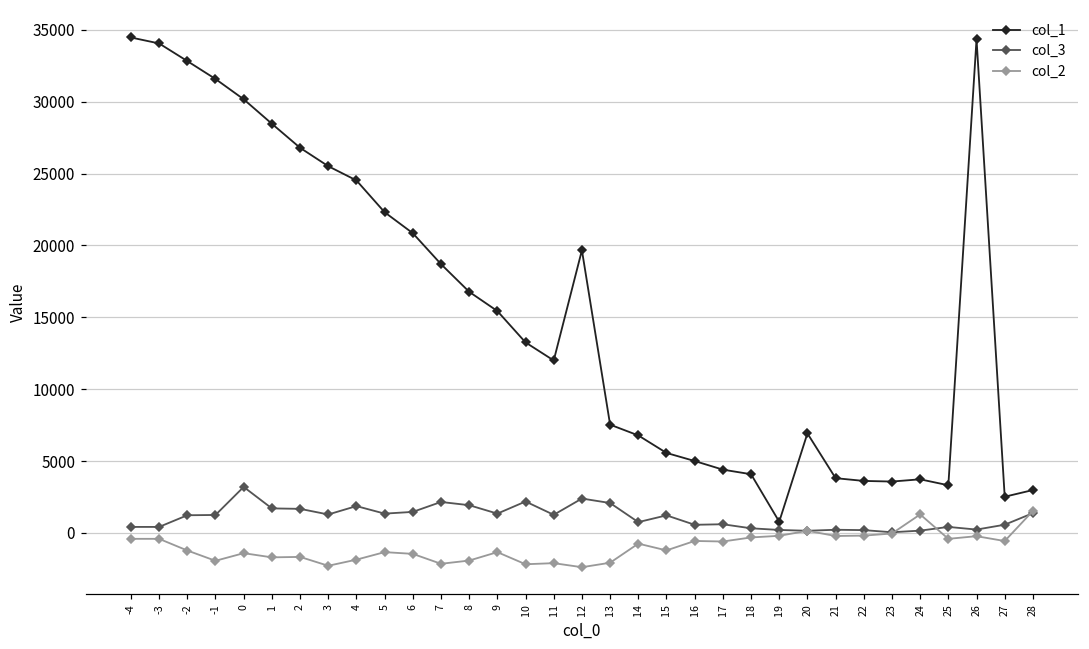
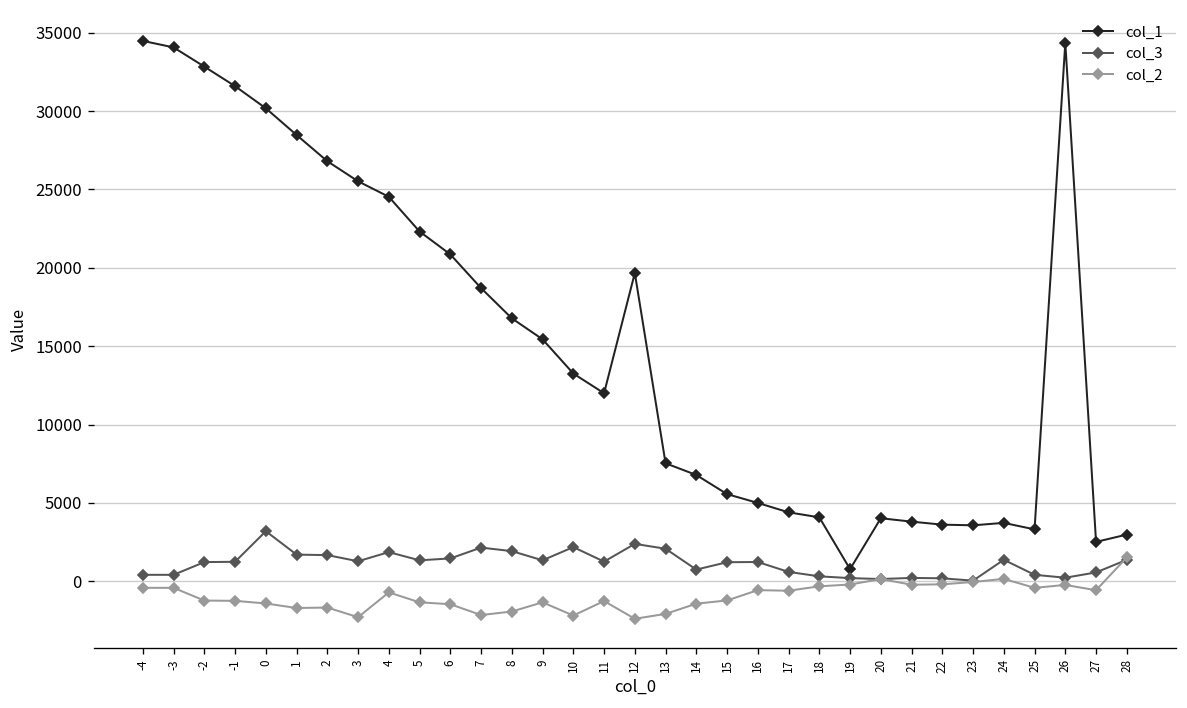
col_2, -1: -1900 -> -1200
col_2, 4: -1900 -> -700
col_2, 11: -2100 -> -1300
col_2, 14: -700 -> -1400
col_3, 16: 600 -> 1200
col_1, 20: 6900 -> 4000
col_3, 24: 200 -> 1400
col_2, 24: 1300 -> 200
